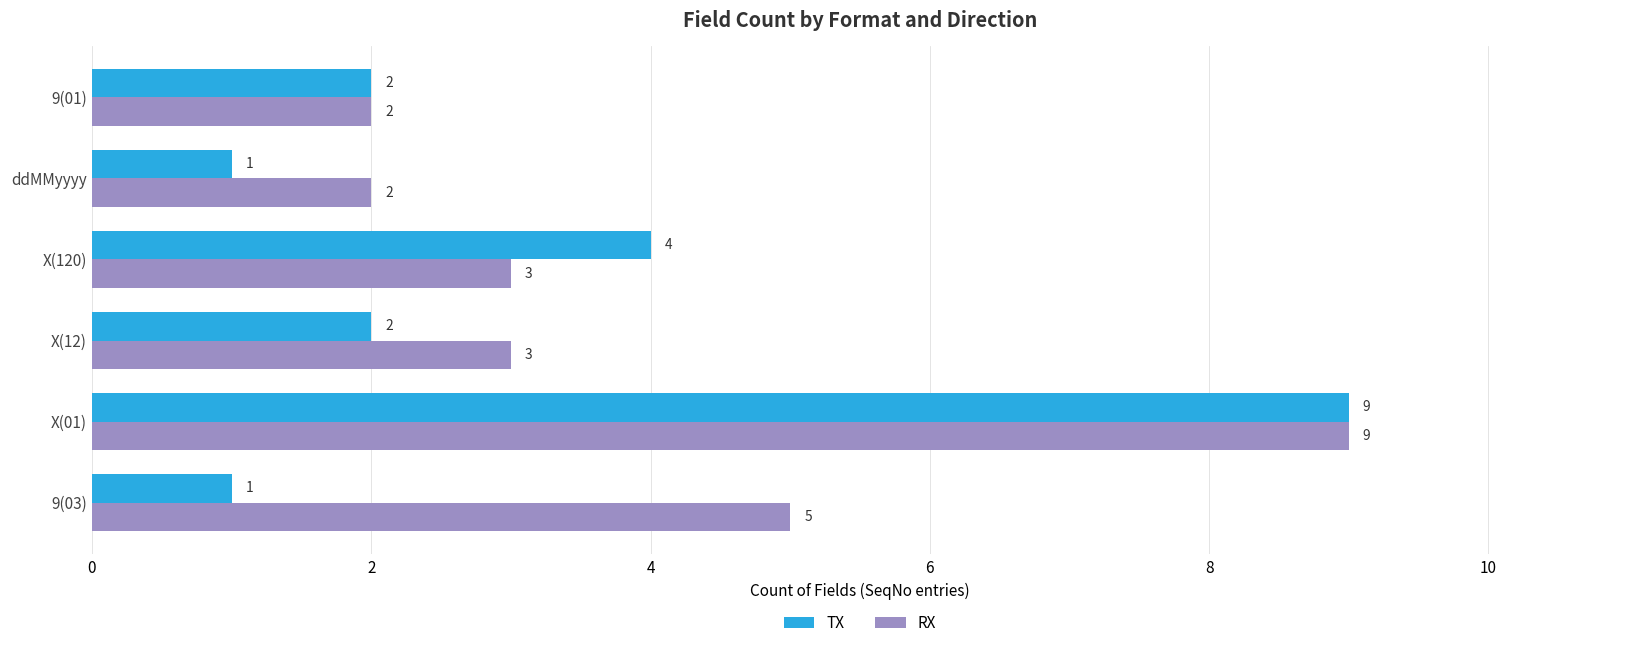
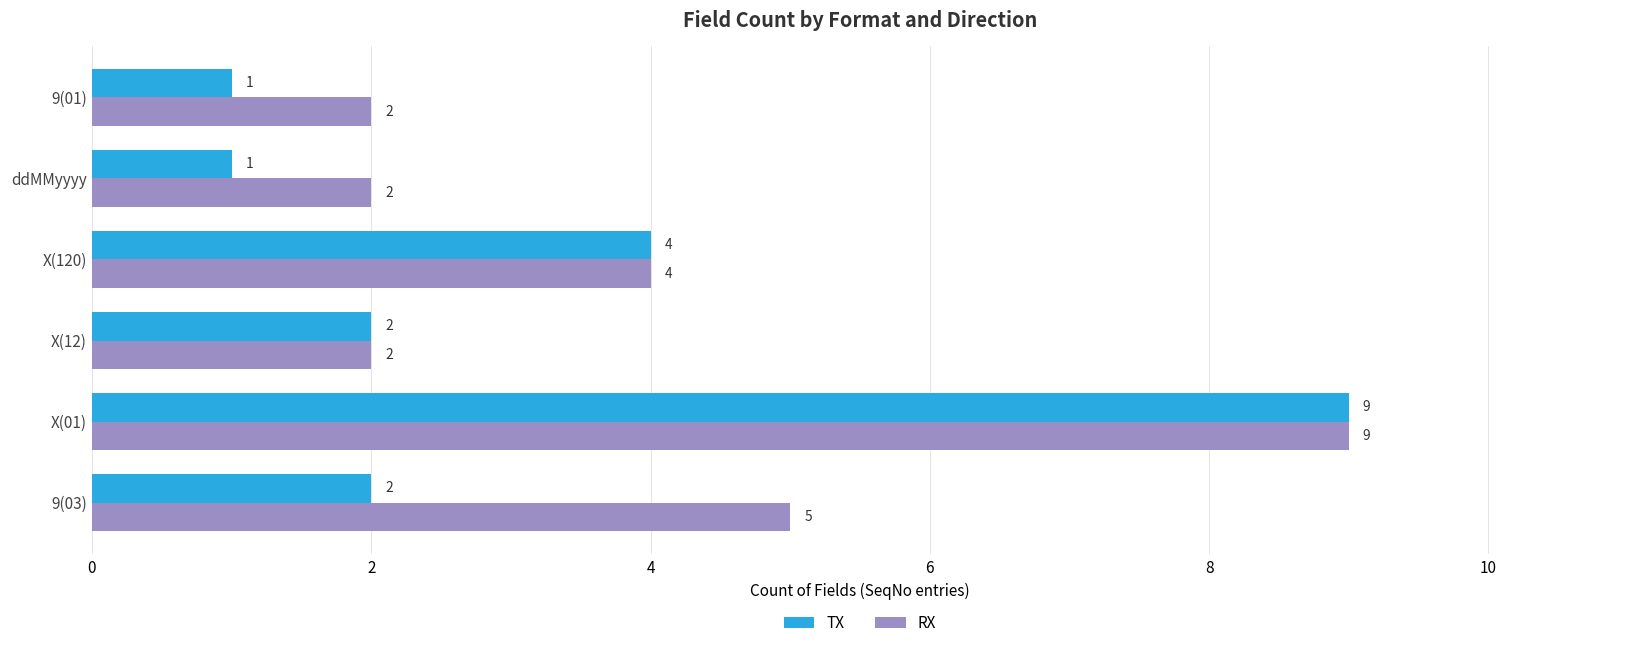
TX, 9(01): 2 -> 1
RX, X(120): 3 -> 4
RX, X(12): 3 -> 2
TX, 9(03): 1 -> 2
